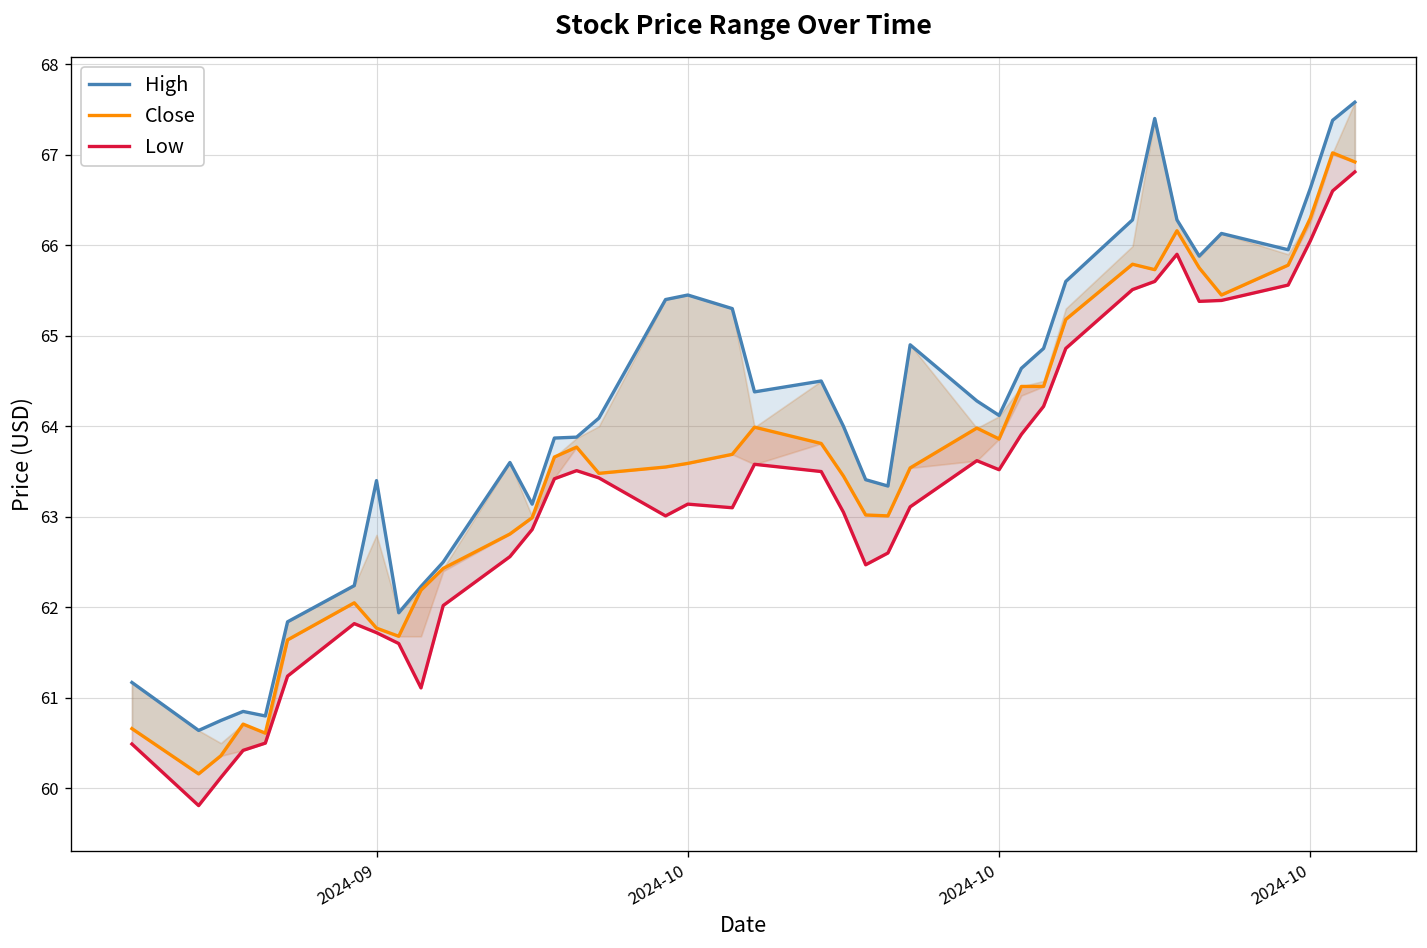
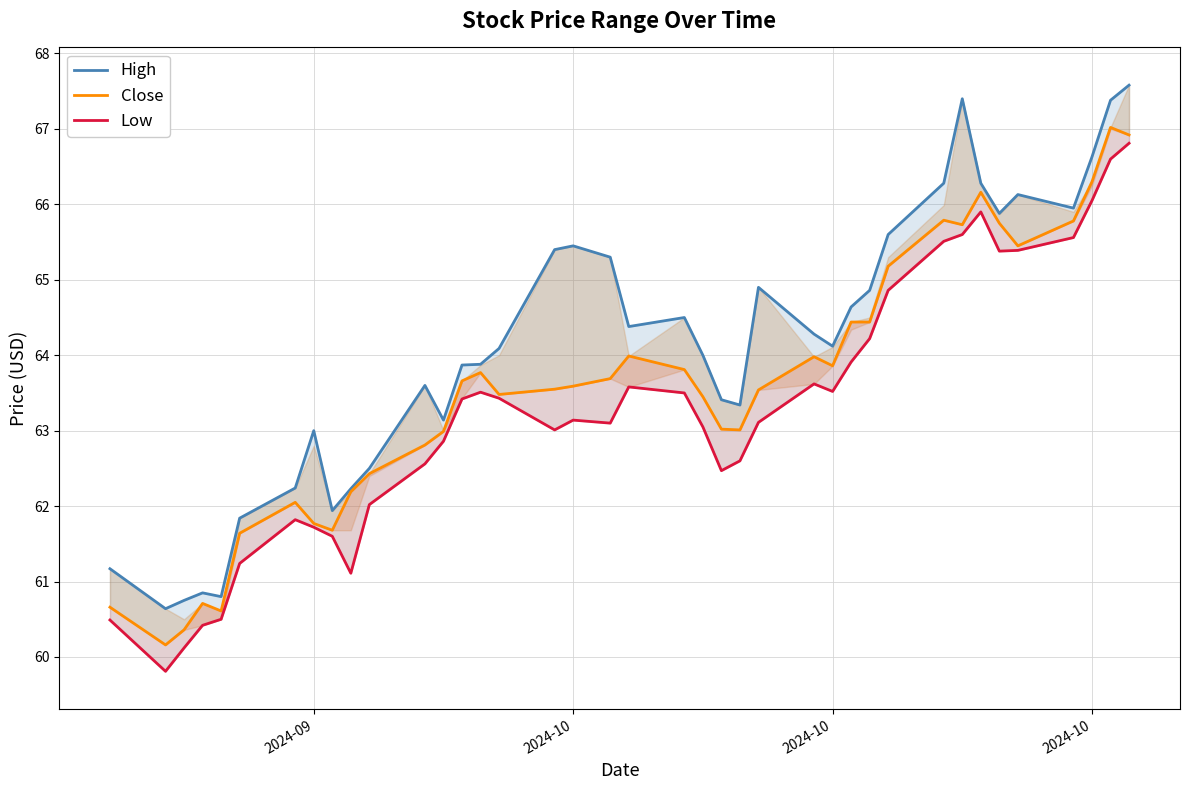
High, 2024-09: 63.4 -> 63.0
